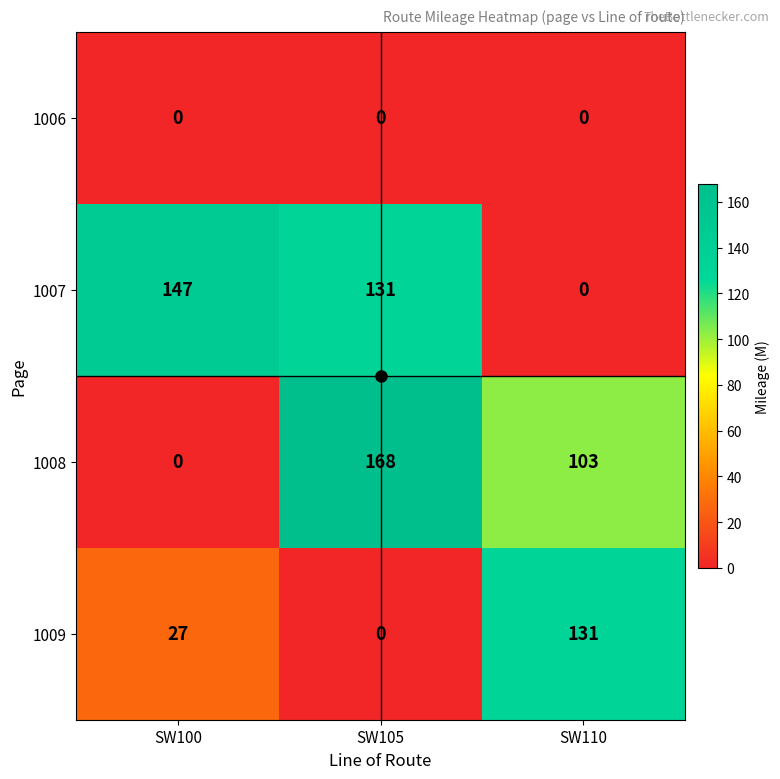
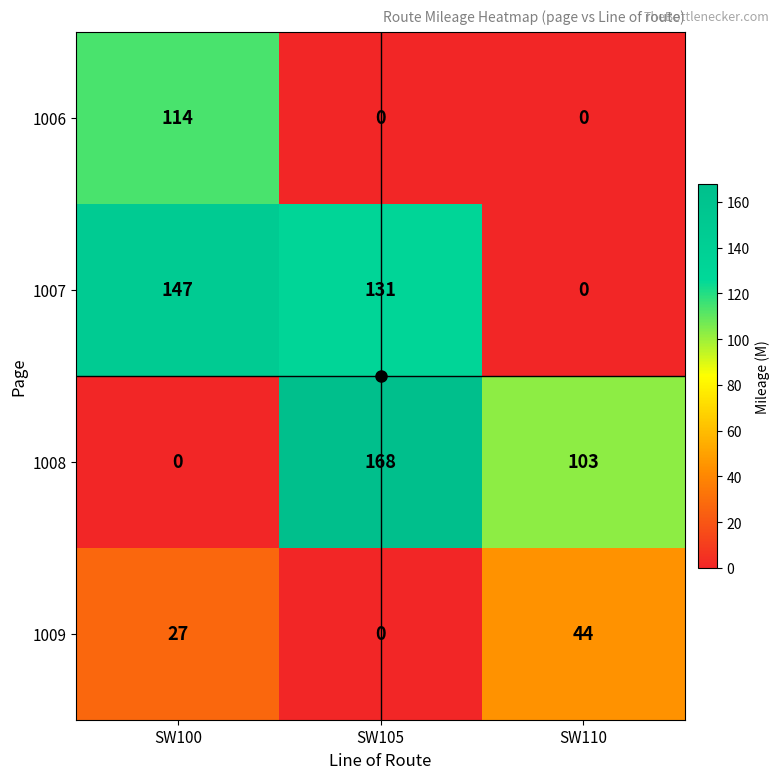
1006, SW100: 0 -> 114
1009, SW110: 131 -> 44
